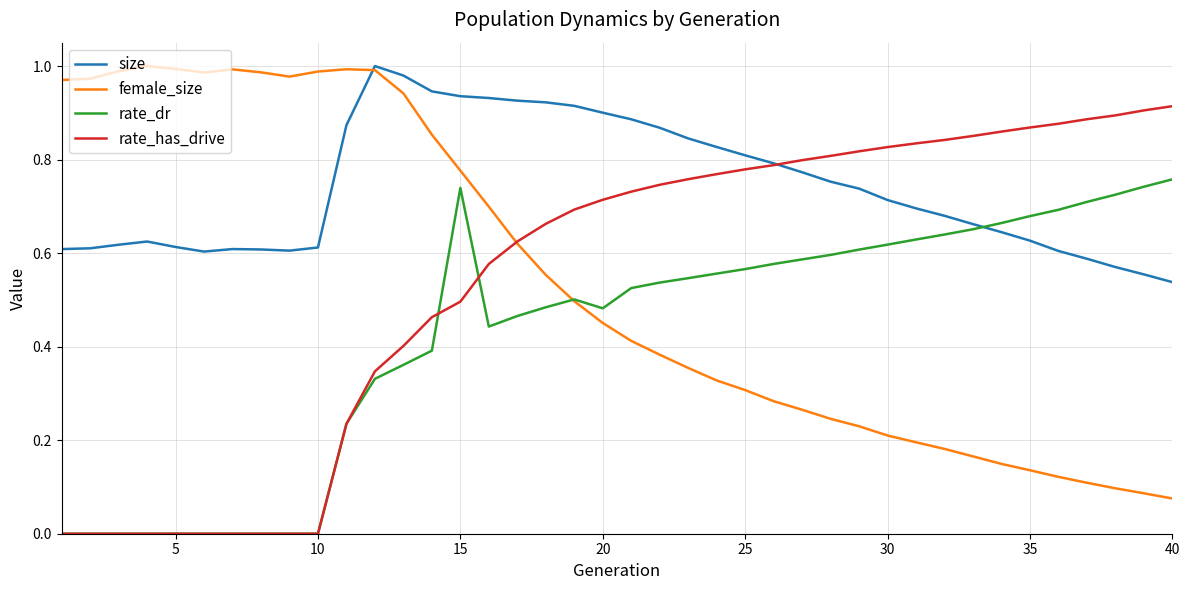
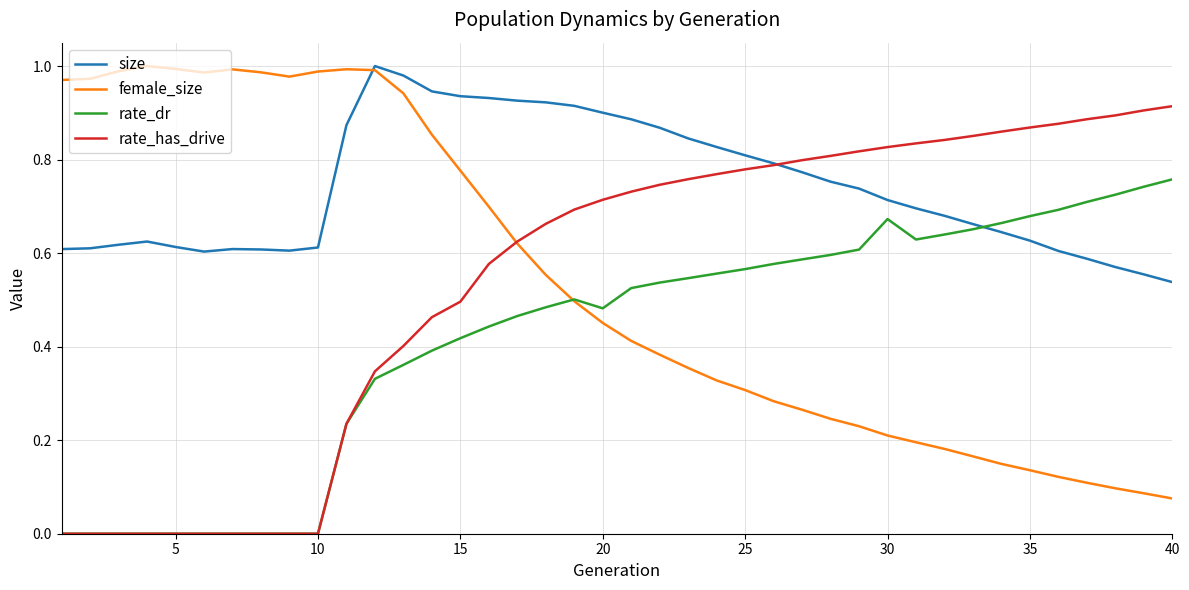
rate_dr, 15: 0.74 -> 0.42
rate_dr, 30: 0.62 -> 0.67
